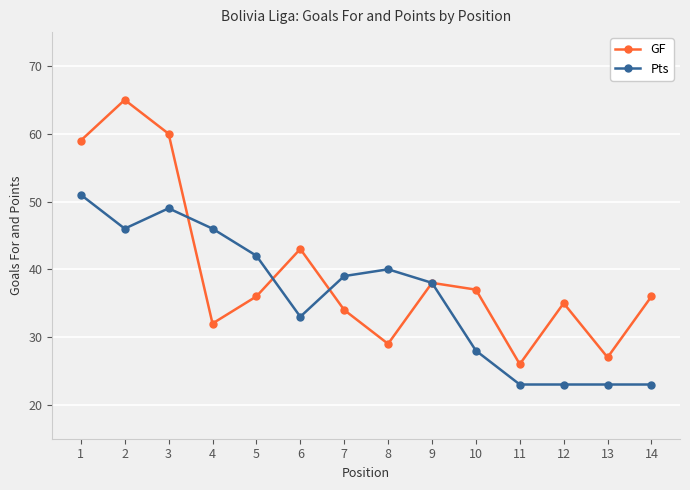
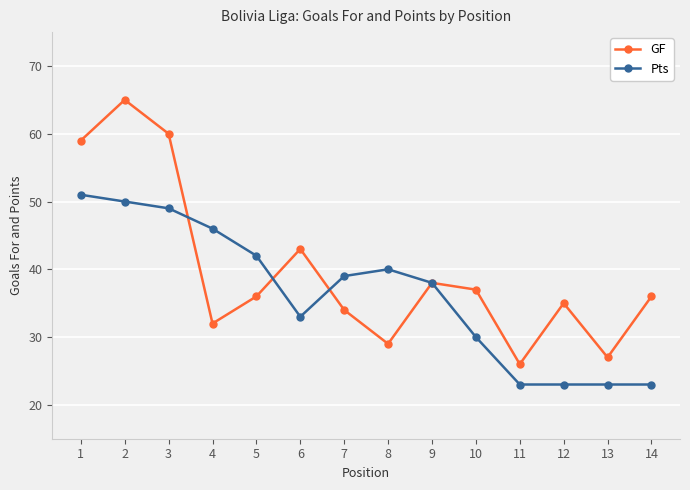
Pts, 2: 46 -> 50
Pts, 10: 28 -> 30
